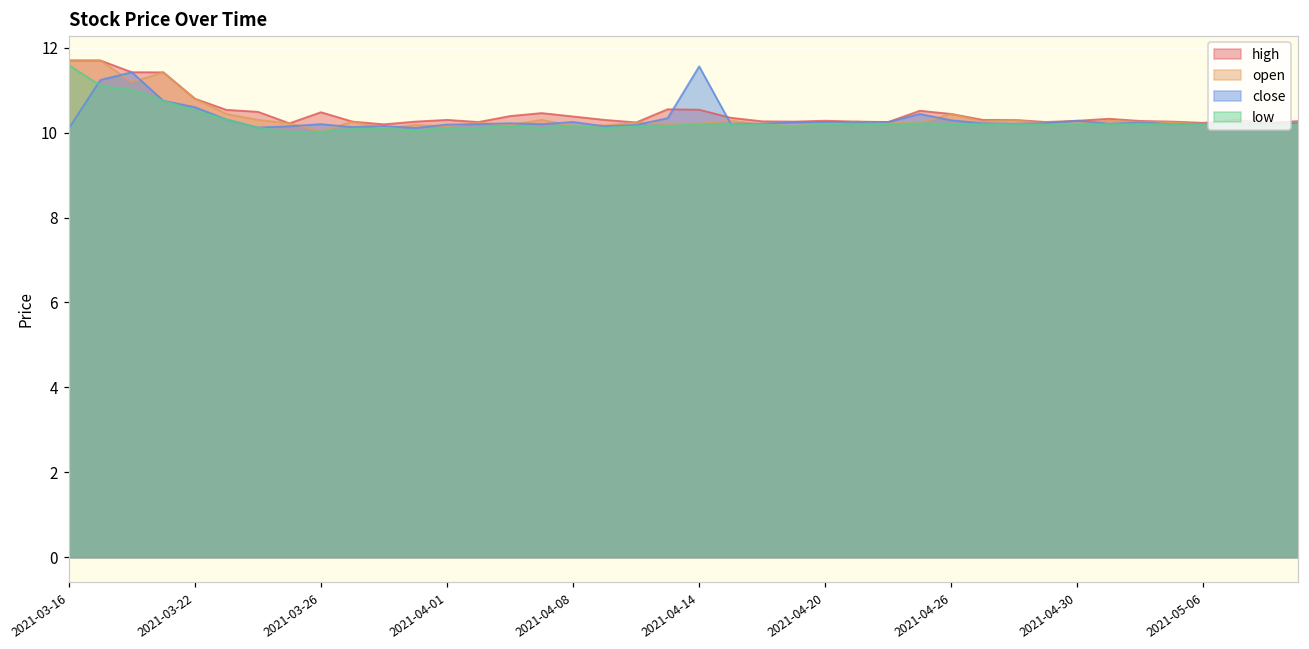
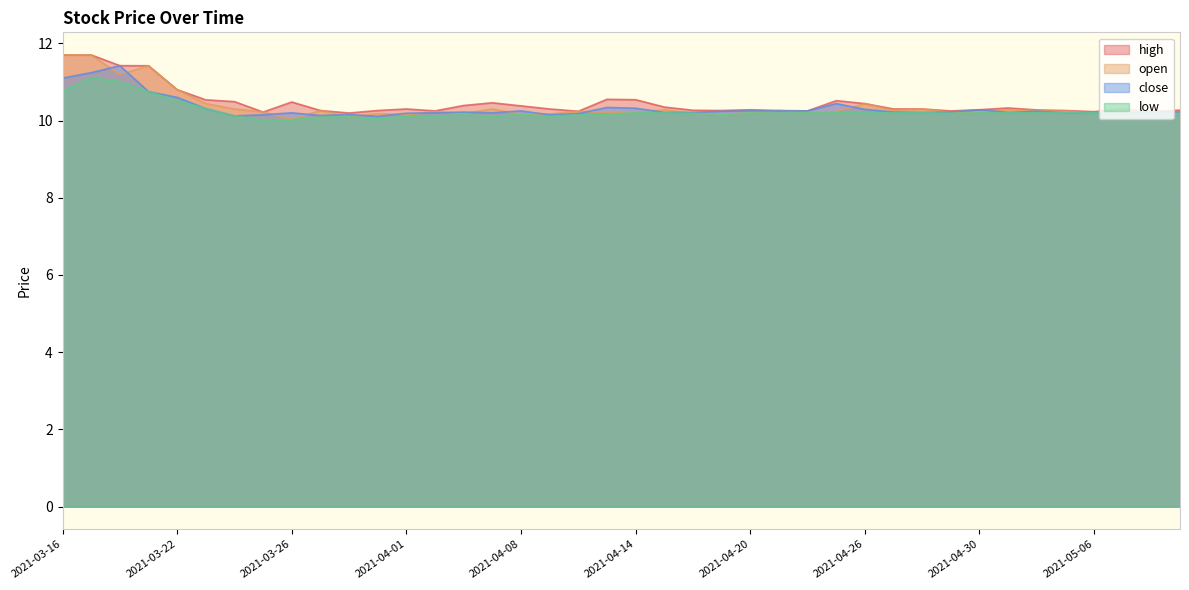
close, 2021-03-16: 10.1 -> 11.1
low, 2021-03-16: 11.6 -> 10.8
close, 2021-04-14: 11.6 -> 10.3
